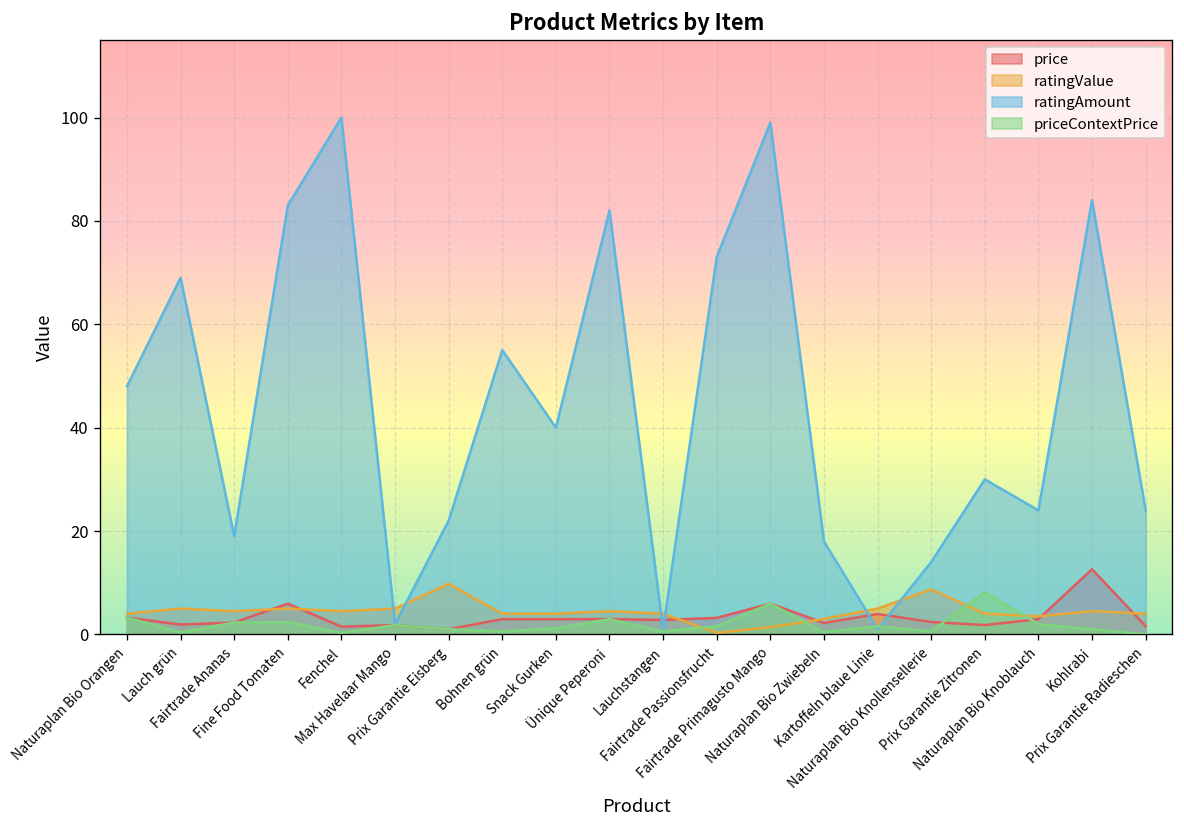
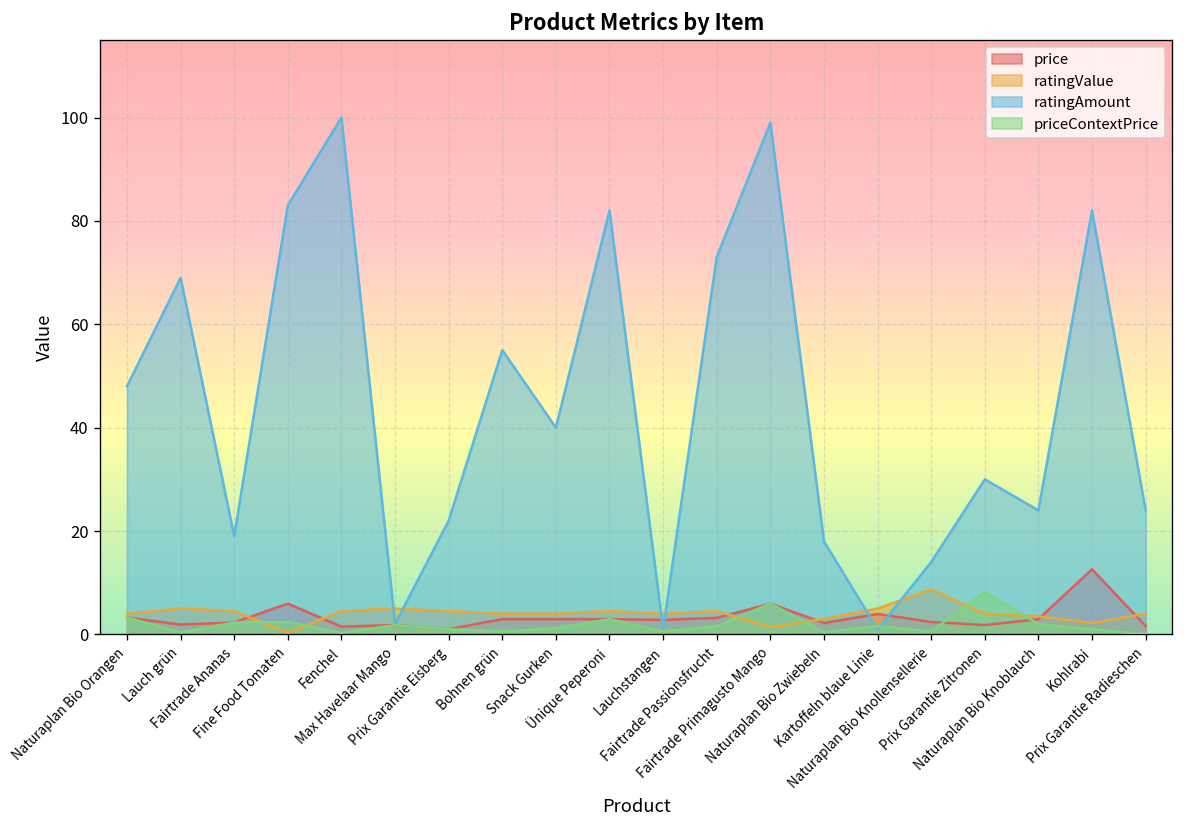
ratingValue, Fine Food Tomaten: 5 -> 0
ratingValue, Prix Garantie Eisberg: 10 -> 5
ratingValue, Fairtrade Passionsfrucht: 0 -> 5
ratingValue, Kohlrabi: 5 -> 2
ratingAmount, Kohlrabi: 84 -> 82
